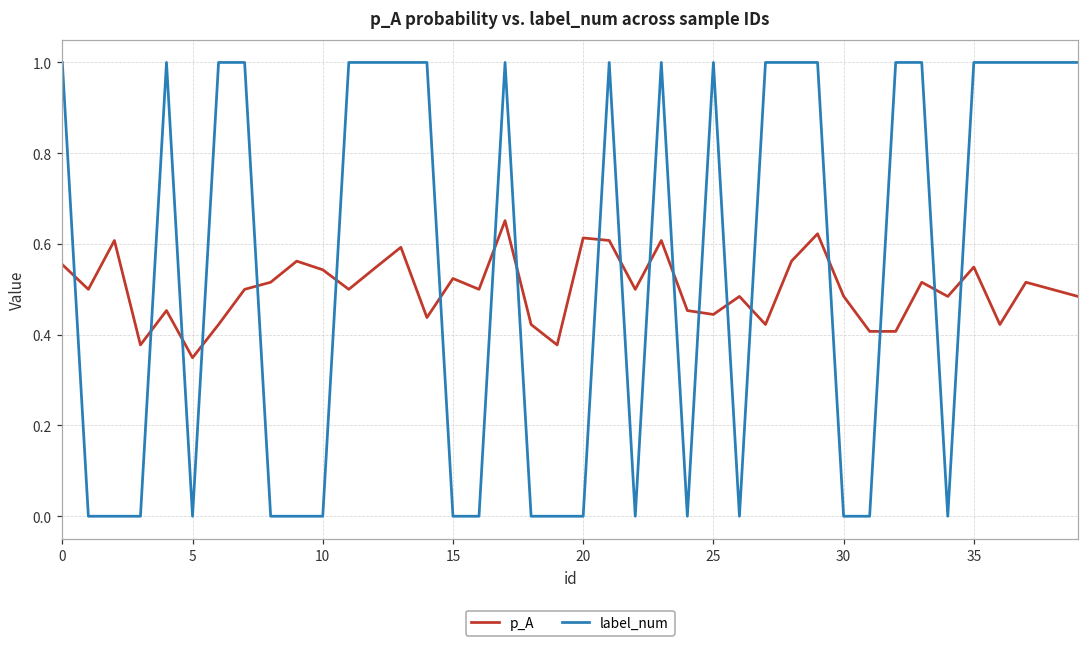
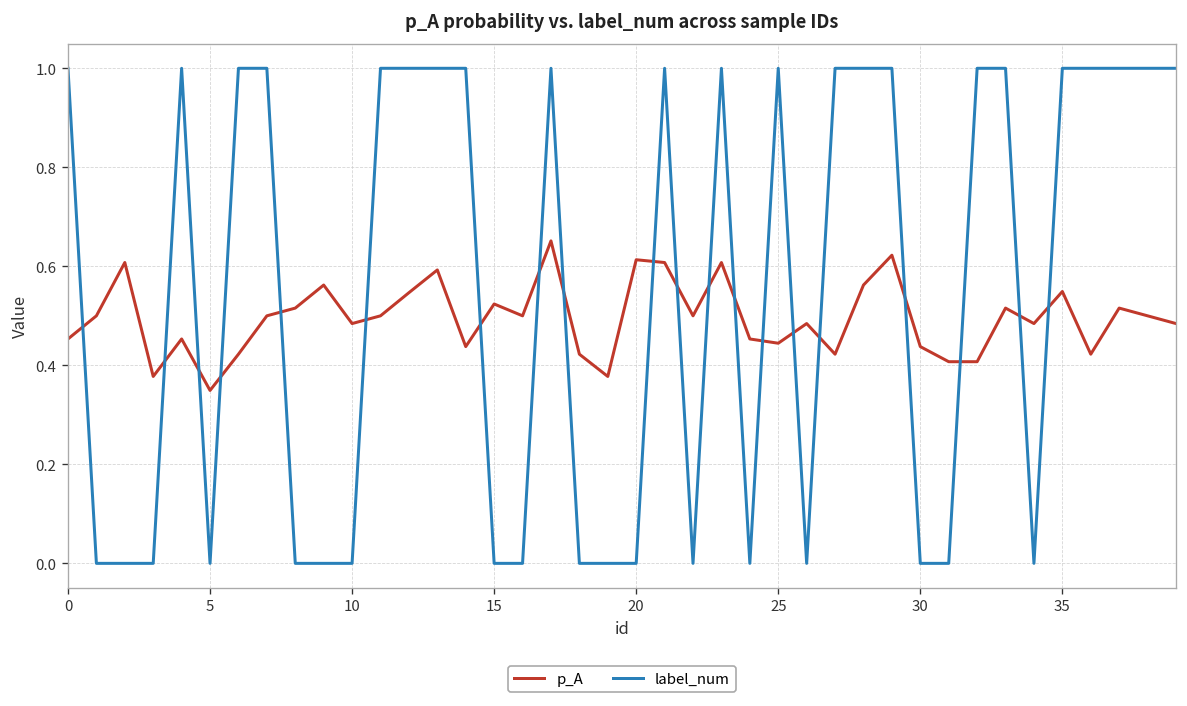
p_A, 0: 0.55 -> 0.45
p_A, 10: 0.54 -> 0.48
p_A, 30: 0.48 -> 0.44
